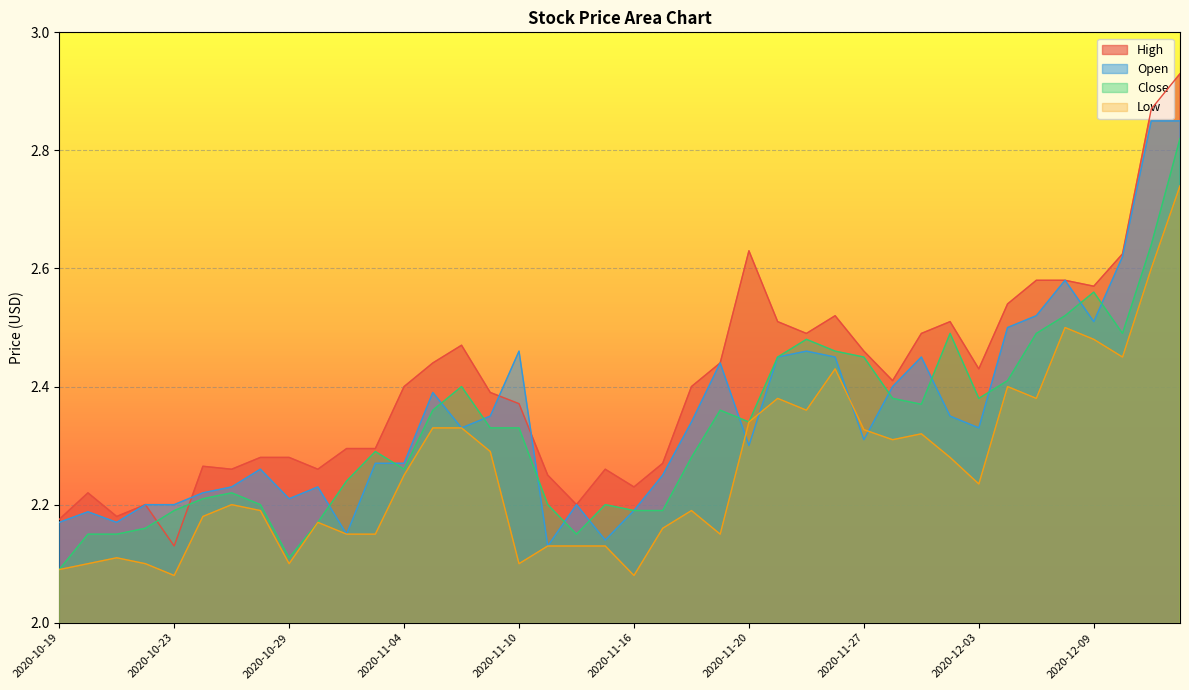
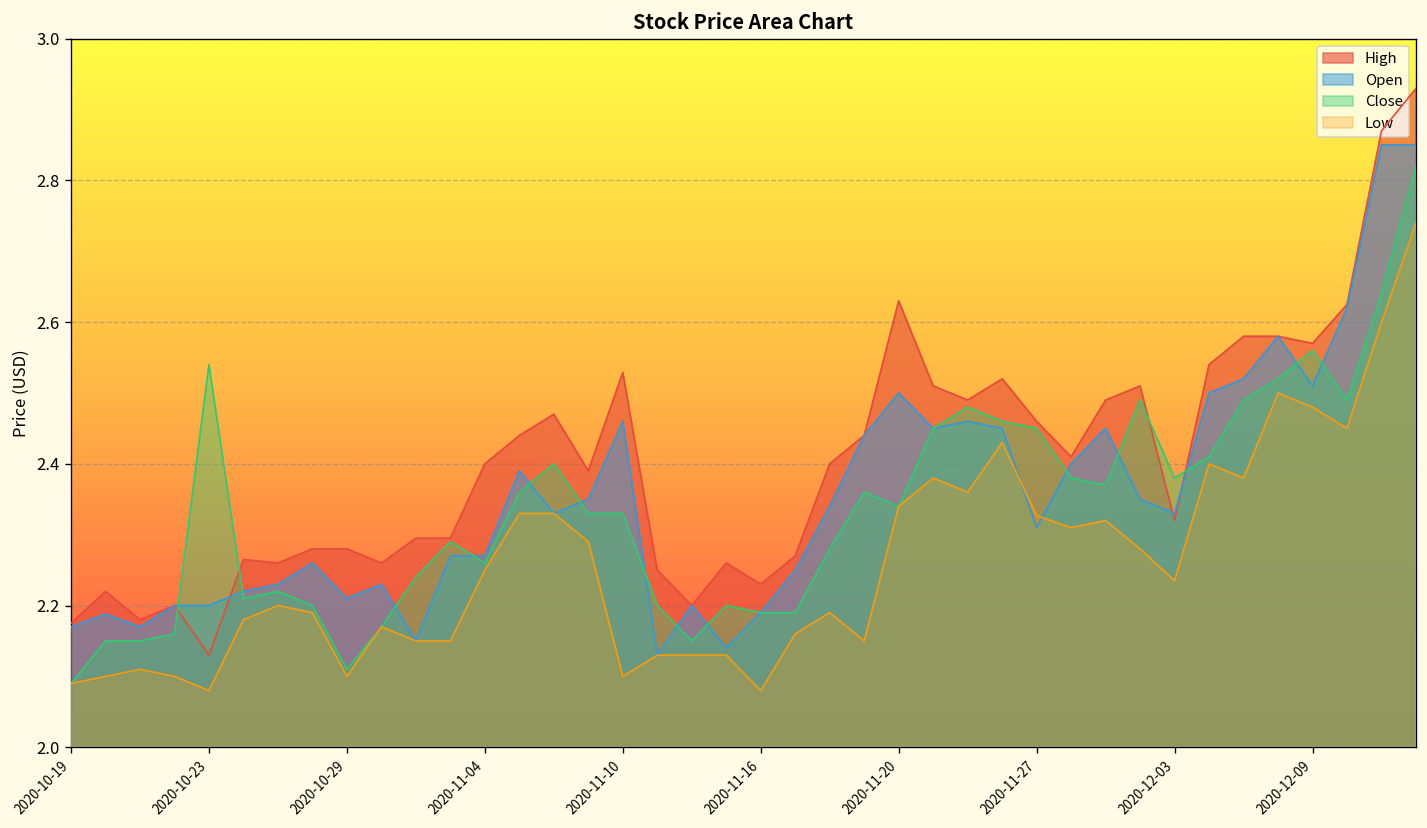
Close, 2020-10-23: 2.19 -> 2.54
High, 2020-11-10: 2.37 -> 2.53
Open, 2020-11-20: 2.3 -> 2.5
High, 2020-12-03: 2.43 -> 2.32
